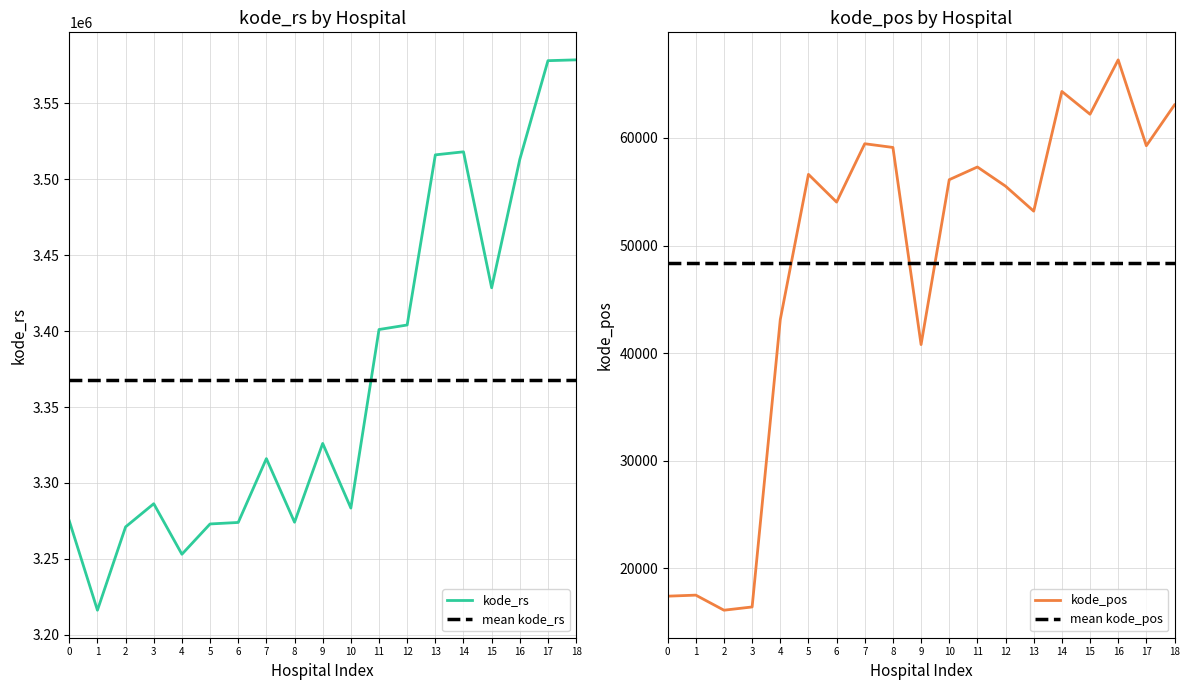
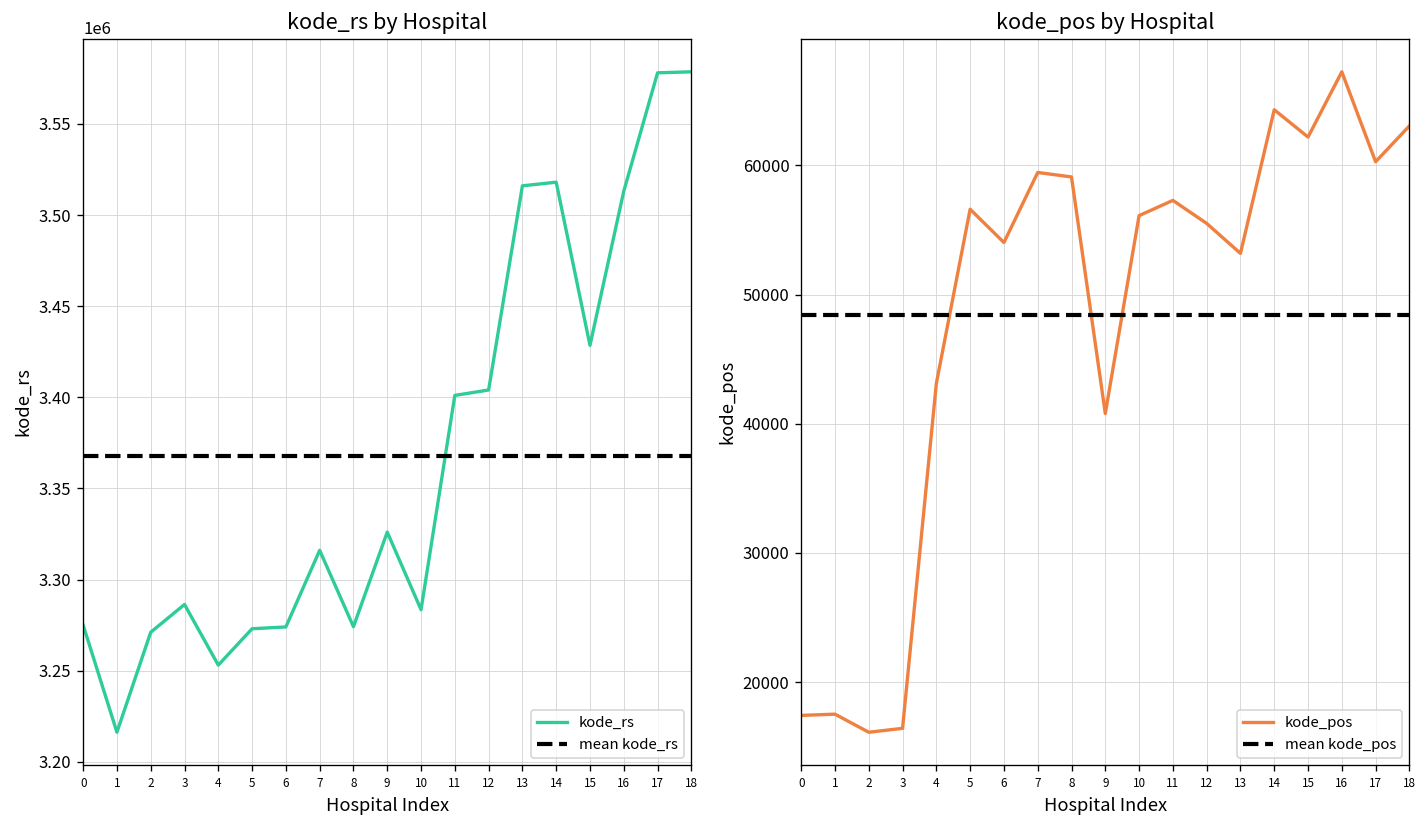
kode_pos by Hospital, 17: 59300 -> 60300
